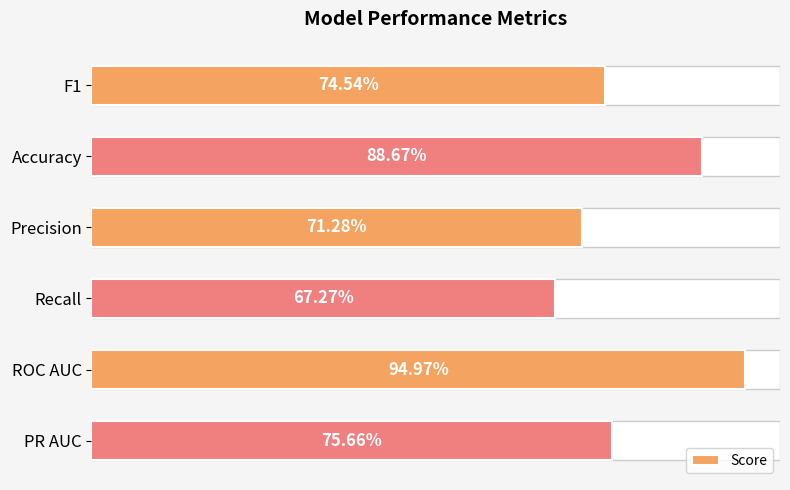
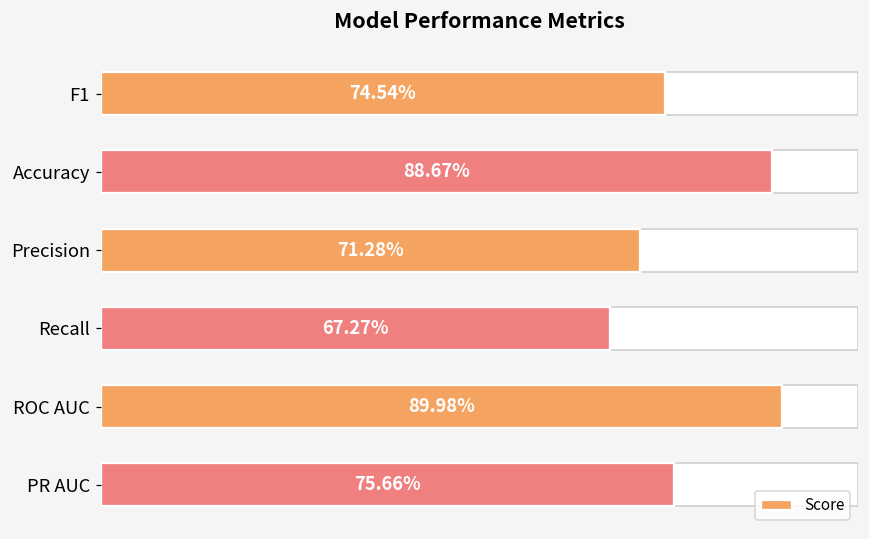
Score, ROC AUC: 94.97% -> 89.98%
